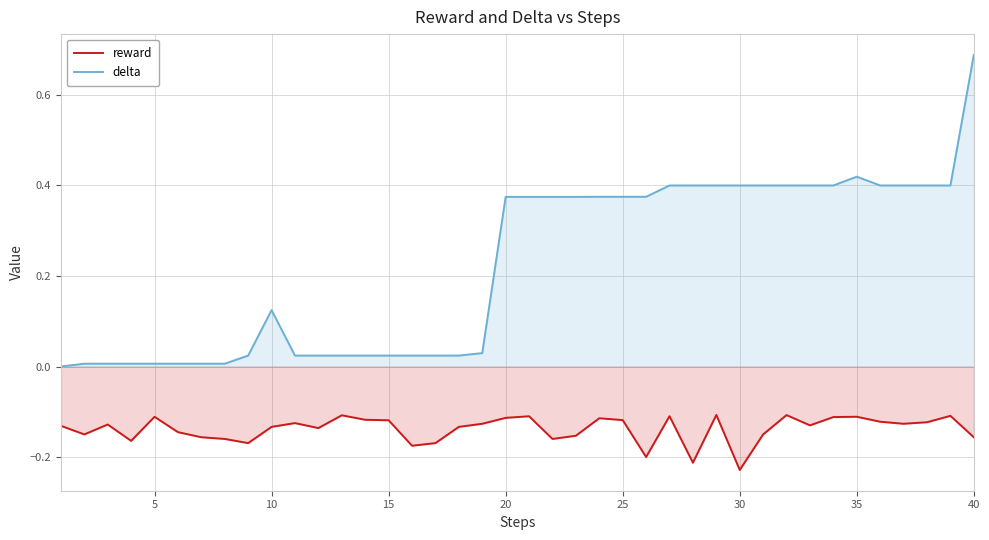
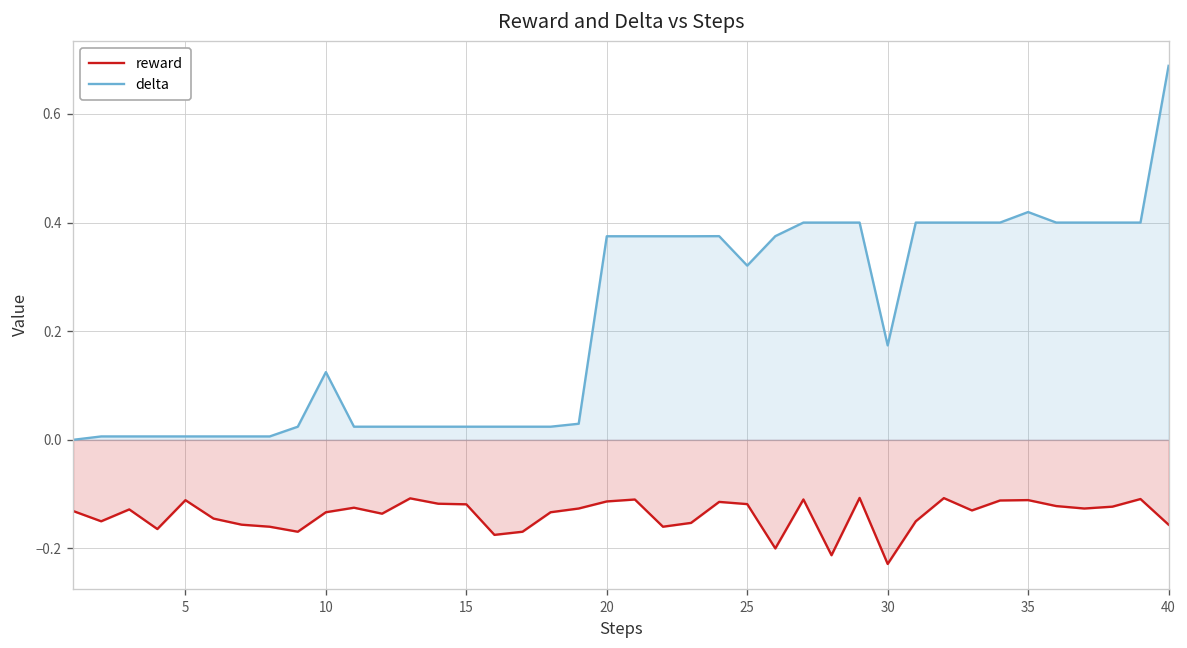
delta, 25: 0.38 -> 0.32
delta, 30: 0.40 -> 0.17
